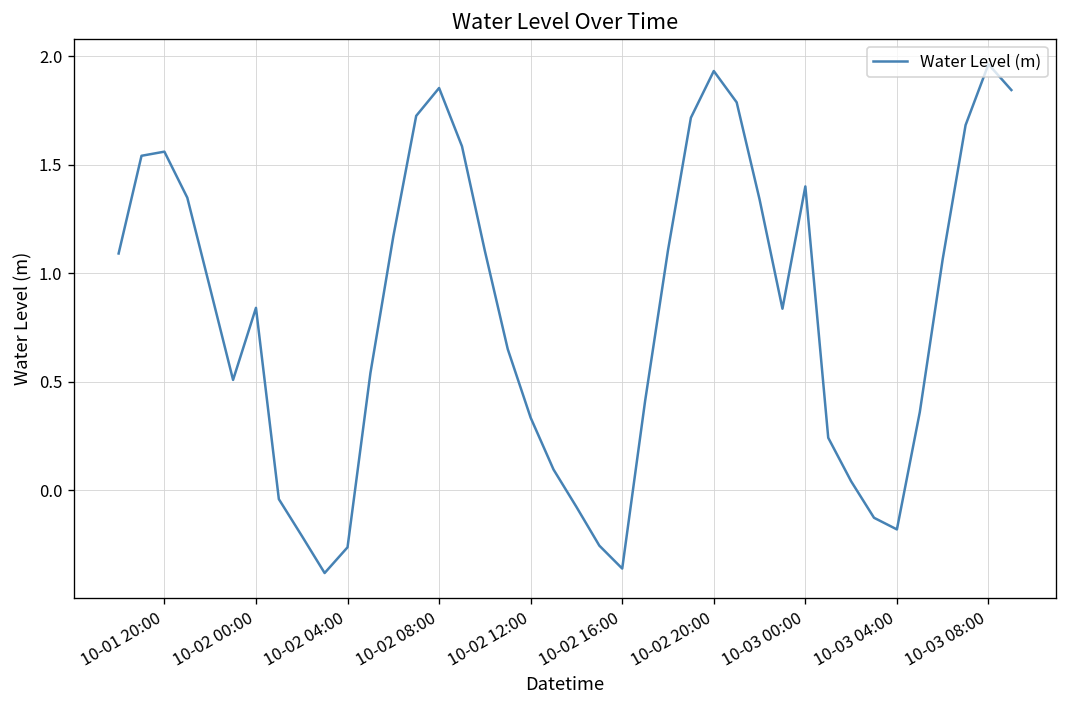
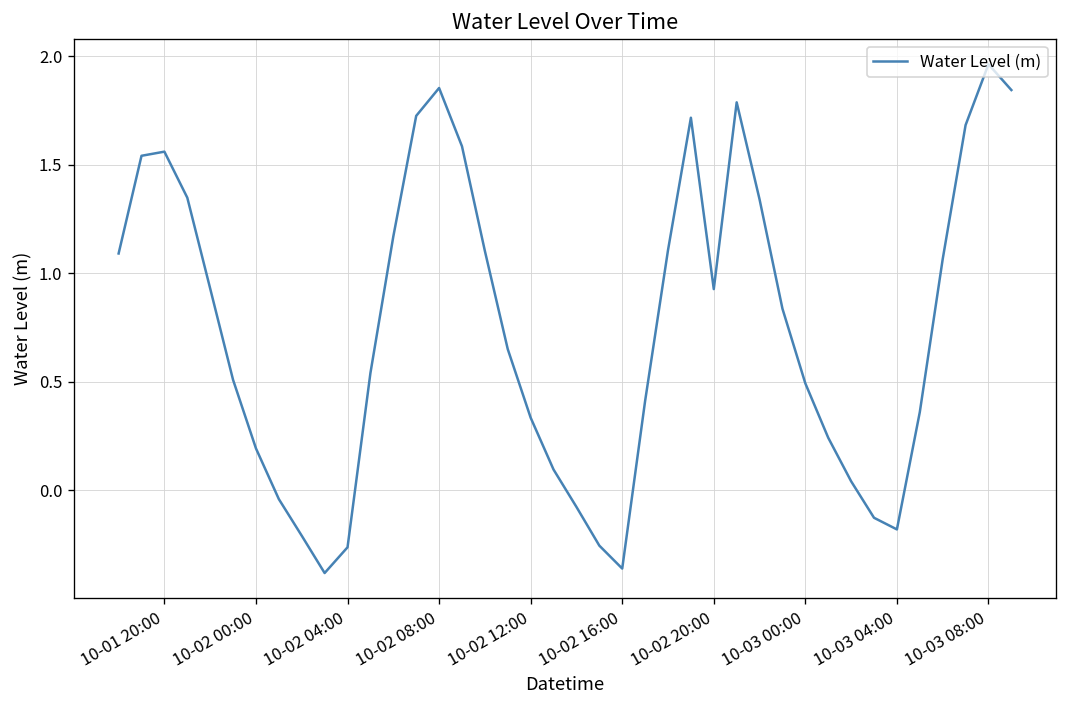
10-02 00:00: 0.84 -> 0.19
10-02 20:00: 1.93 -> 0.93
10-03 00:00: 1.40 -> 0.49
